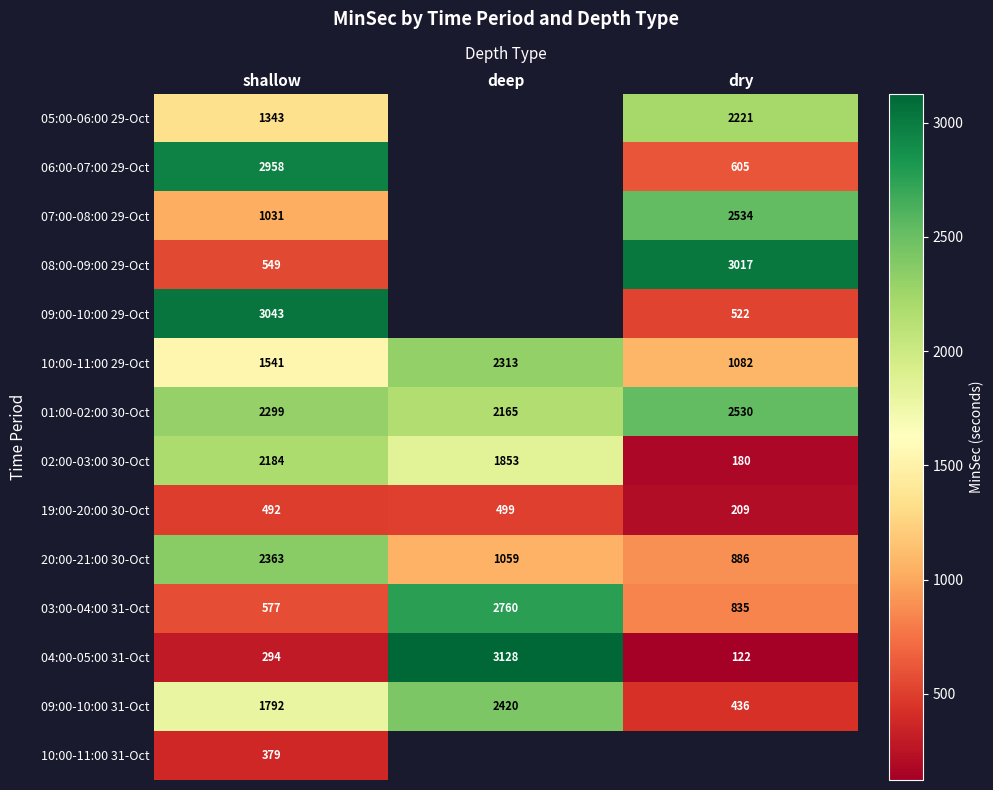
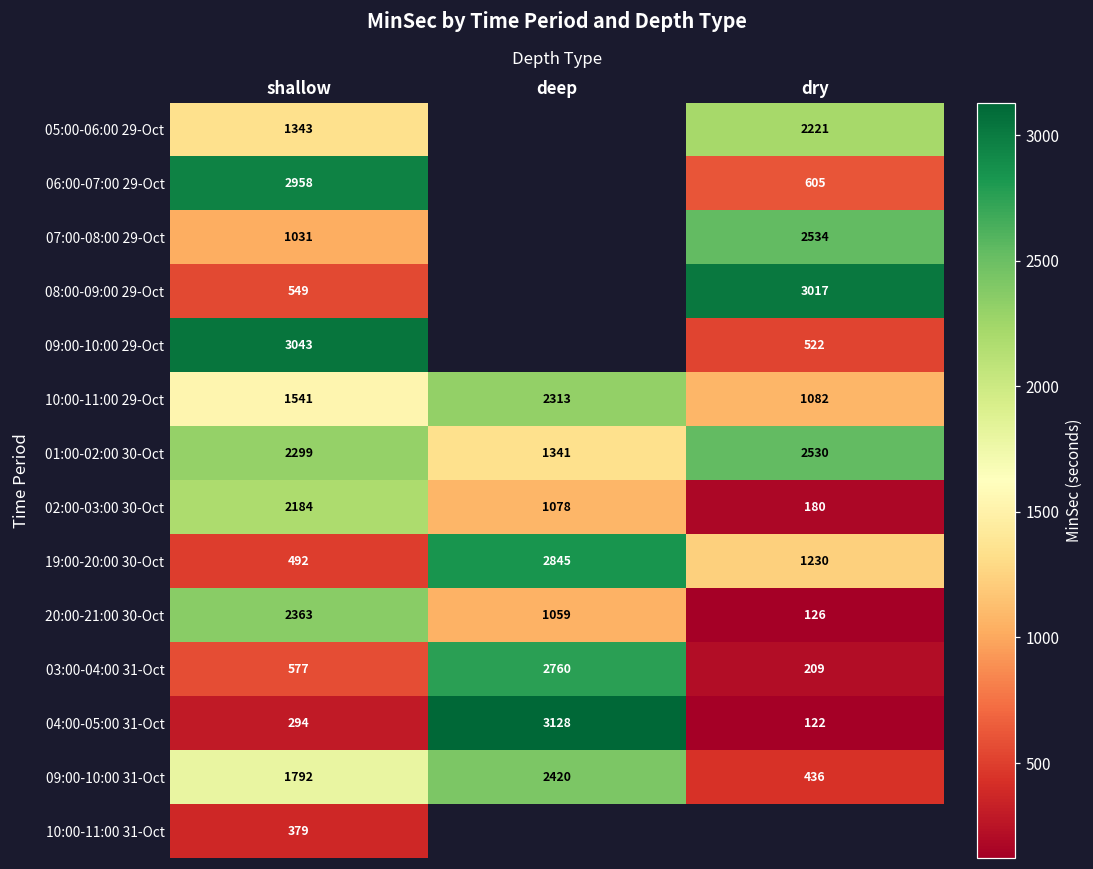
01:00-02:00 30-Oct, deep: 2165 -> 1341
02:00-03:00 30-Oct, deep: 1853 -> 1078
19:00-20:00 30-Oct, deep: 499 -> 2845
19:00-20:00 30-Oct, dry: 209 -> 1230
20:00-21:00 30-Oct, dry: 886 -> 126
03:00-04:00 31-Oct, dry: 835 -> 209
